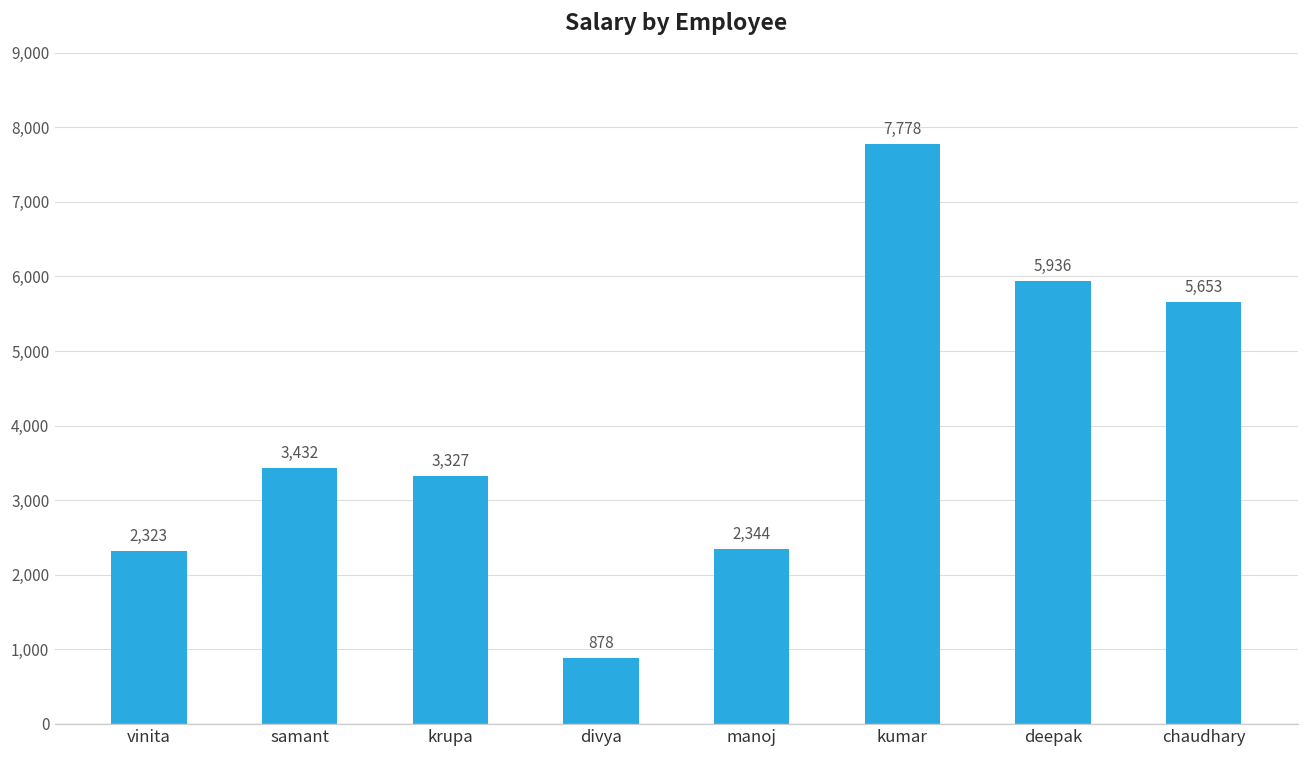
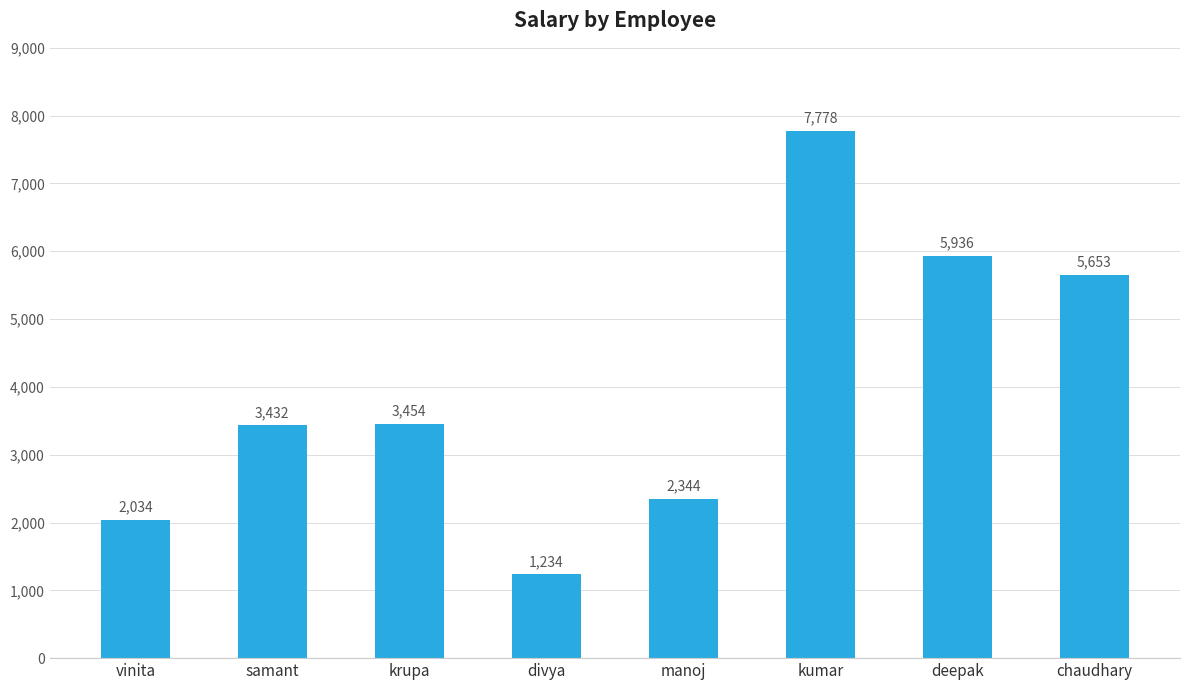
vinita: 2,323 -> 2,034
krupa: 3,327 -> 3,454
divya: 878 -> 1,234
